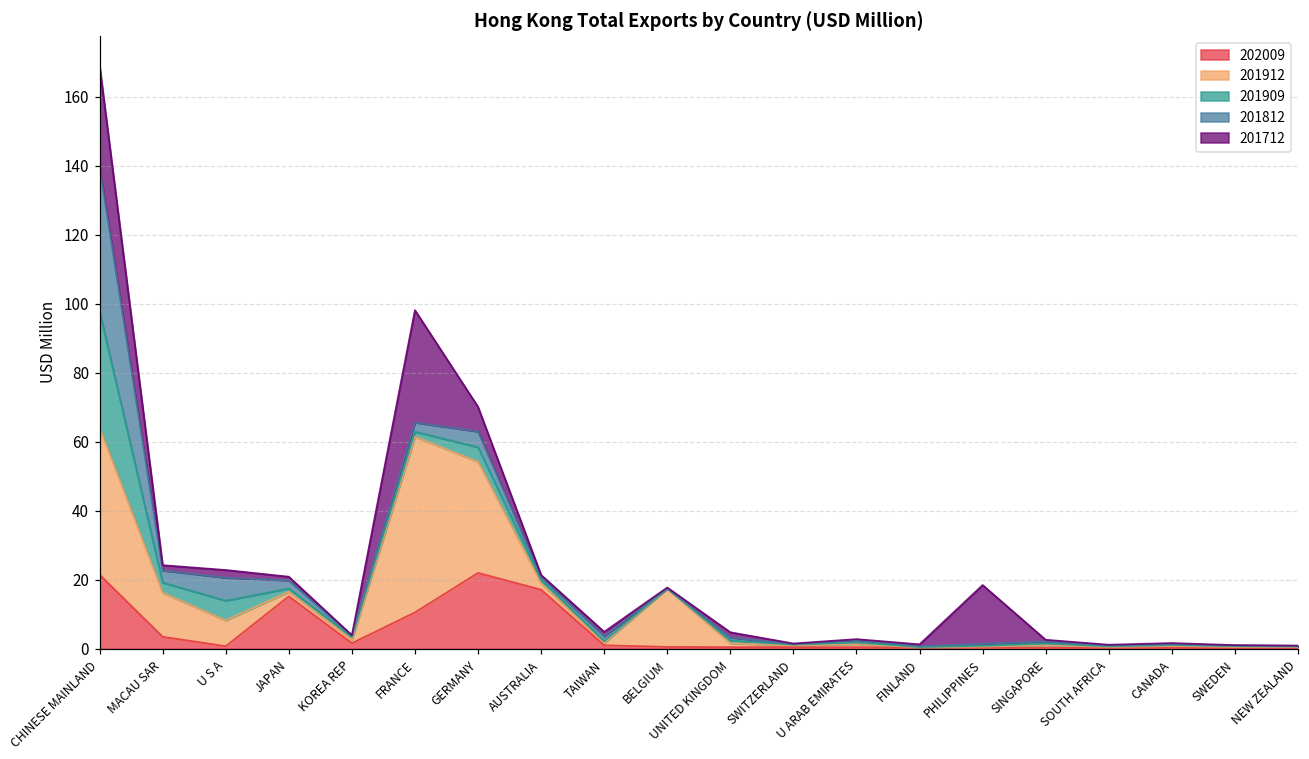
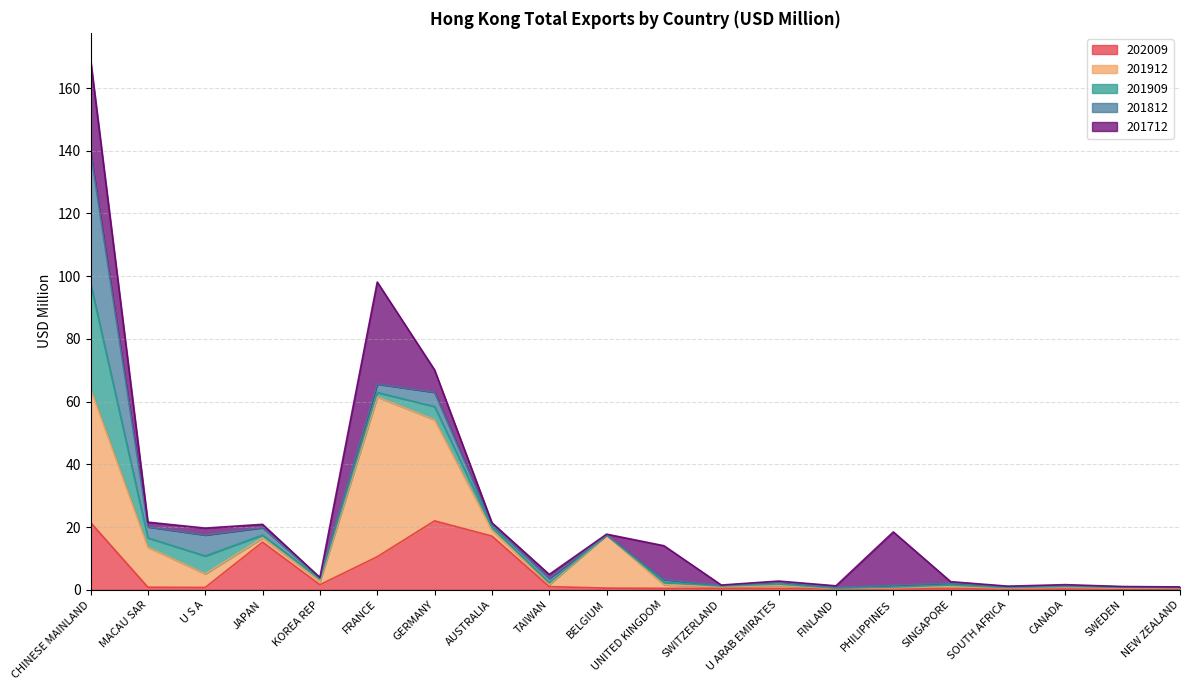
202009, MACAU SAR: 3 -> 1
201912, U S A: 7 -> 4
201712, UNITED KINGDOM: 1 -> 11
